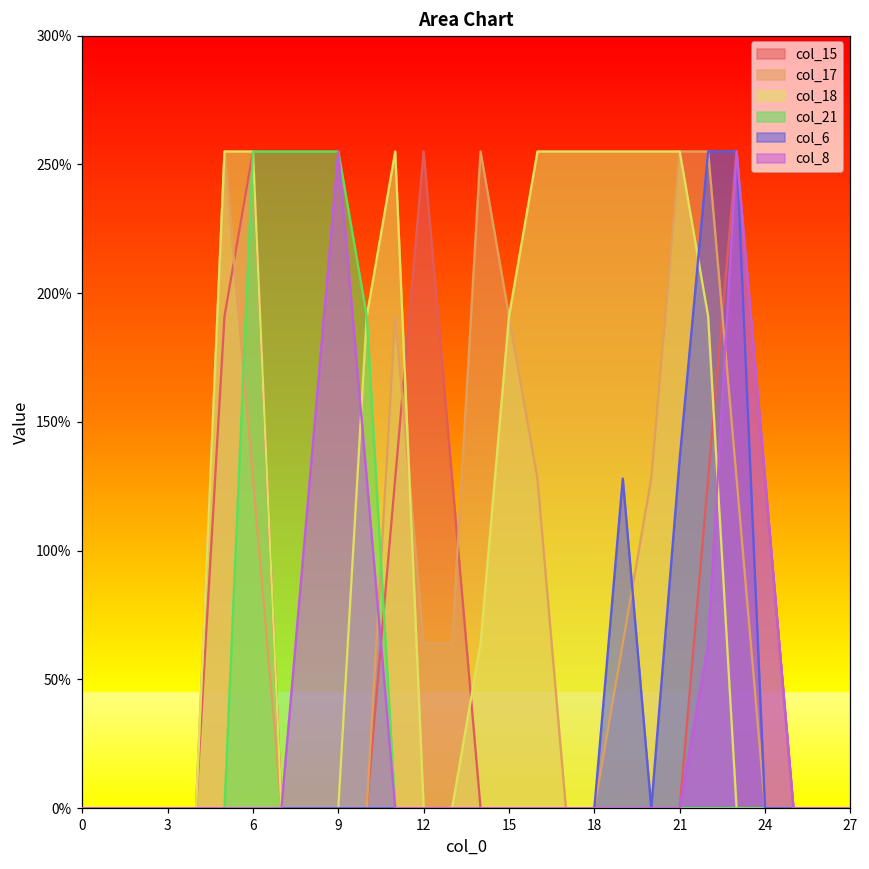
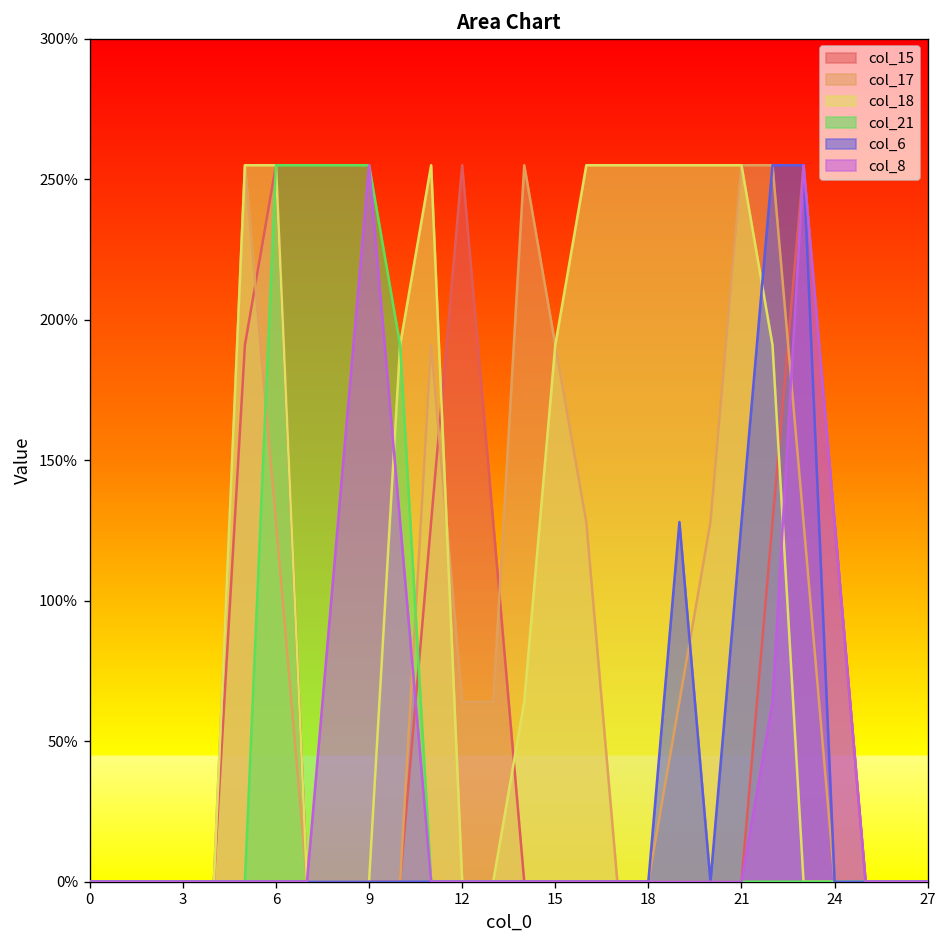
col_6, 21: 136% -> 128%
